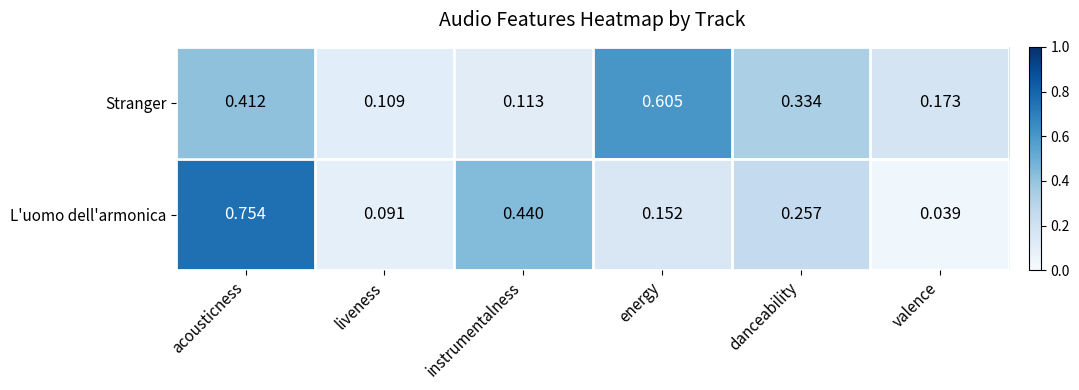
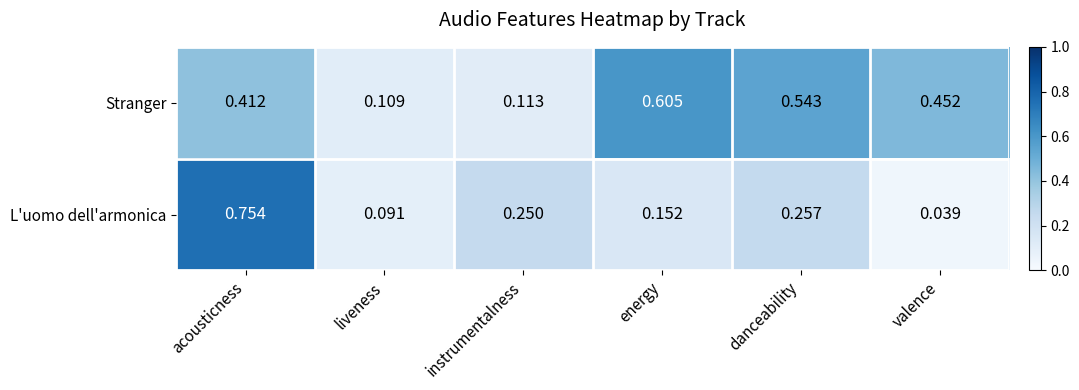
Stranger, danceability: 0.334 -> 0.543
Stranger, valence: 0.173 -> 0.452
L'uomo dell'armonica, instrumentalness: 0.440 -> 0.250
